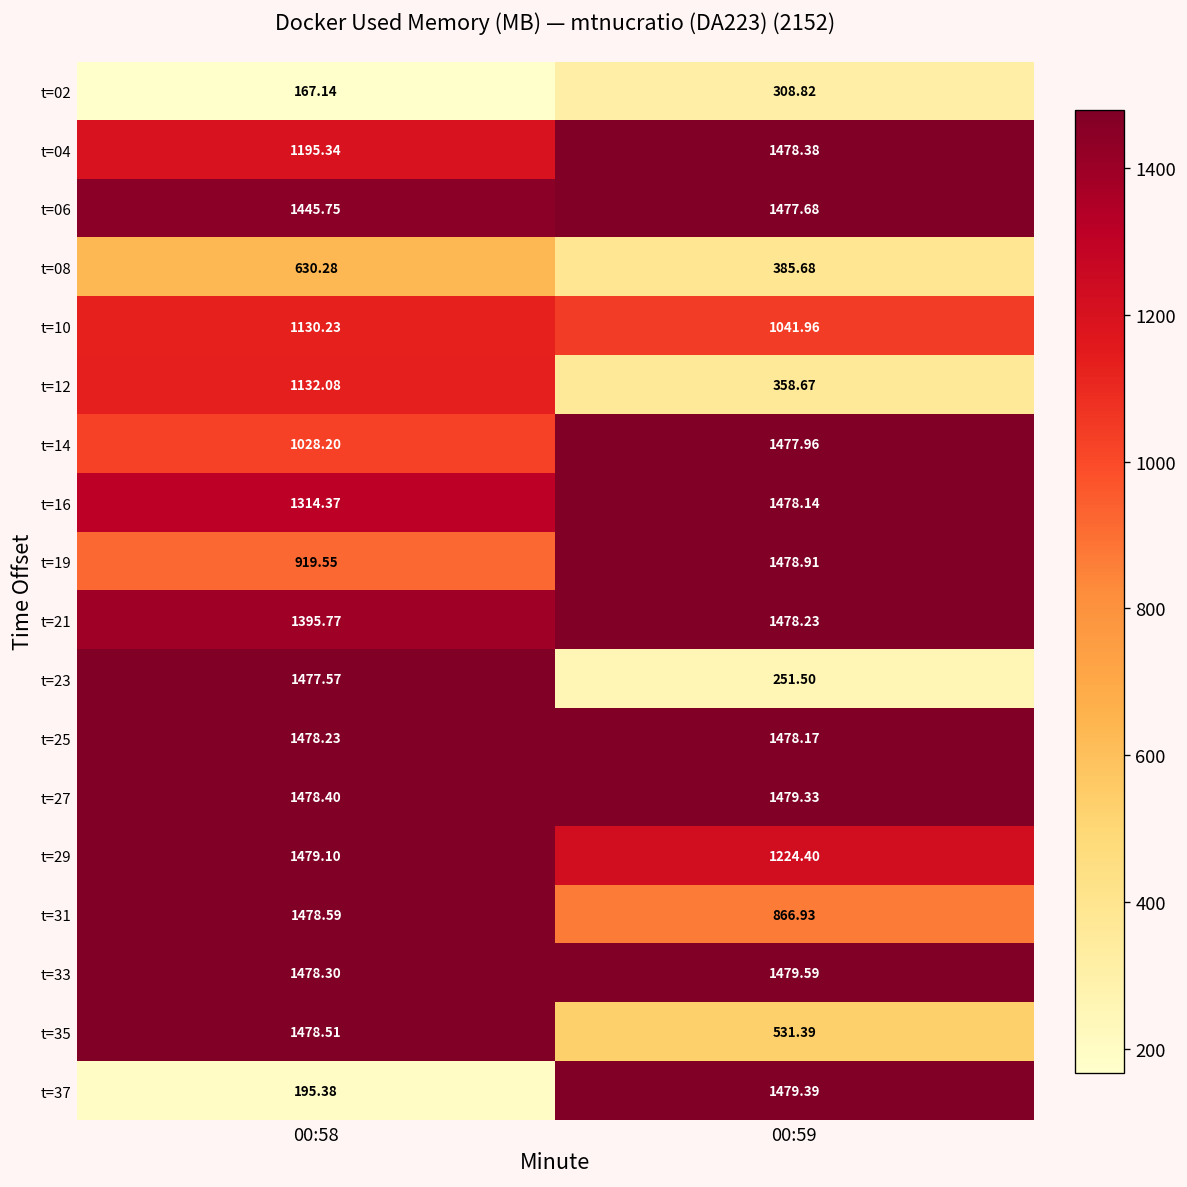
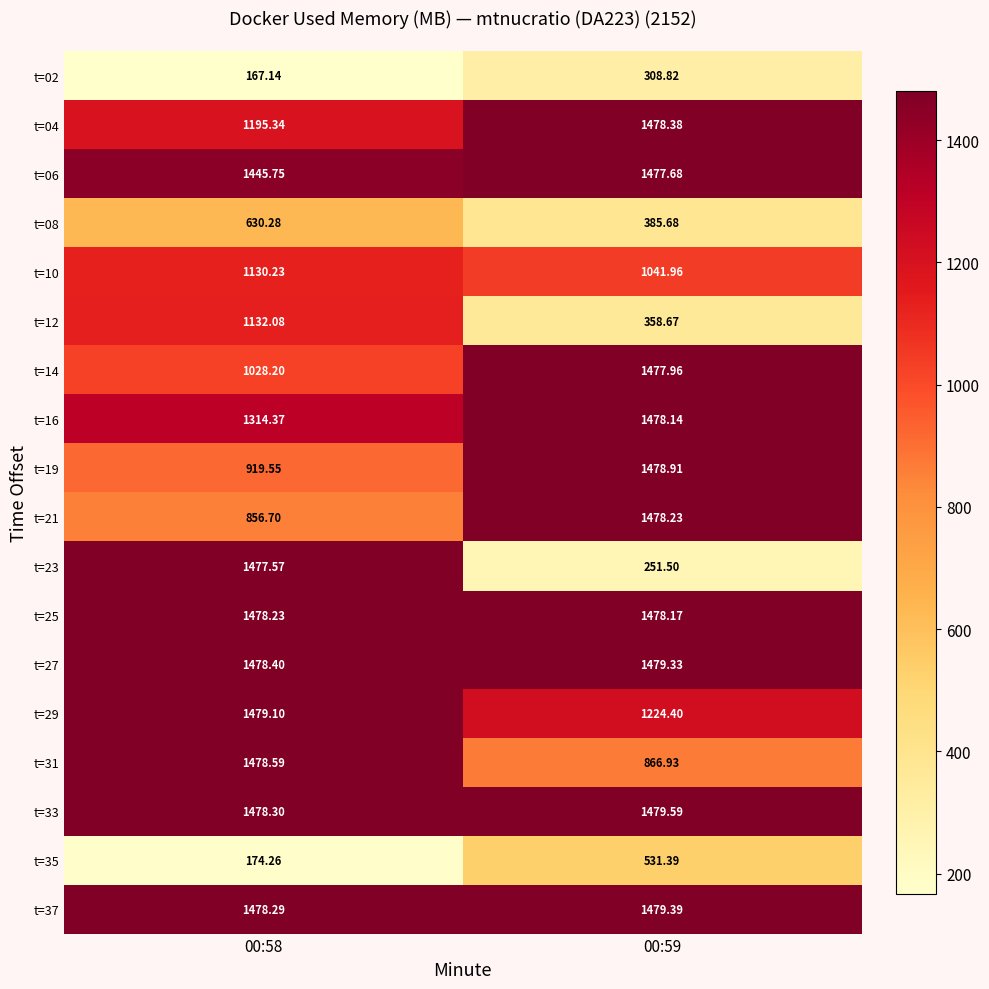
t=21, 00:58: 1395.77 -> 856.70
t=35, 00:58: 1478.51 -> 174.26
t=37, 00:58: 195.38 -> 1478.29
